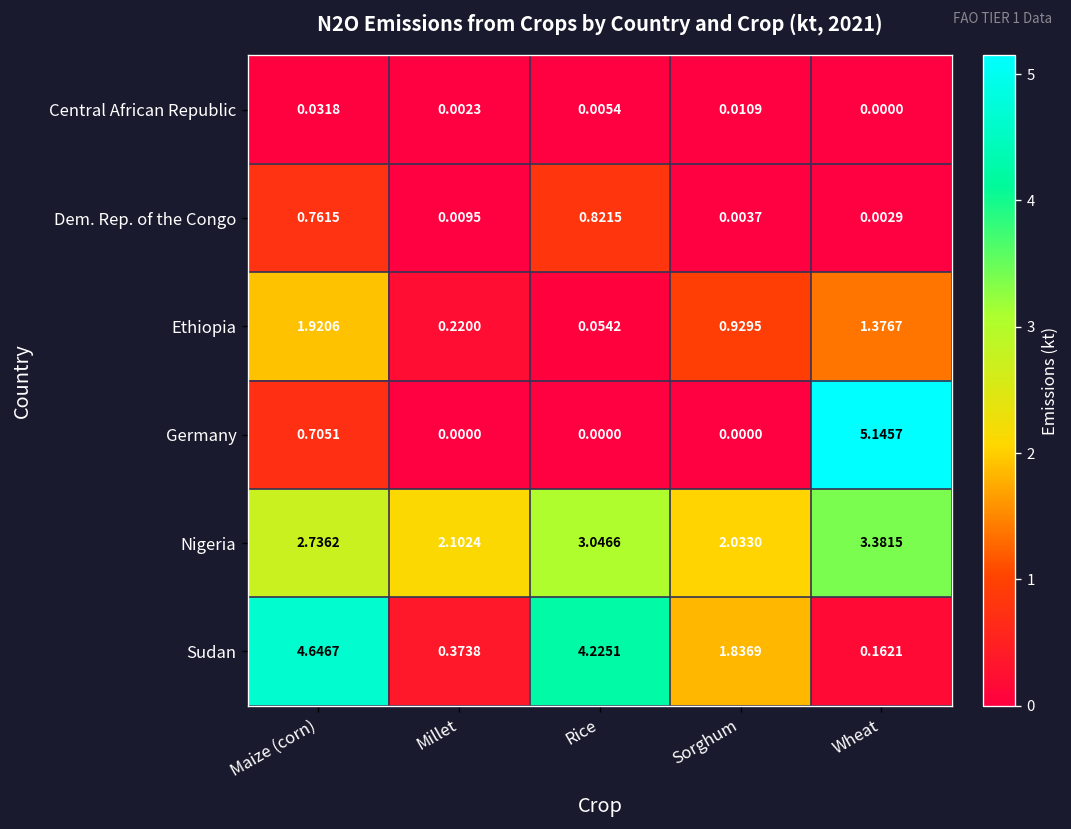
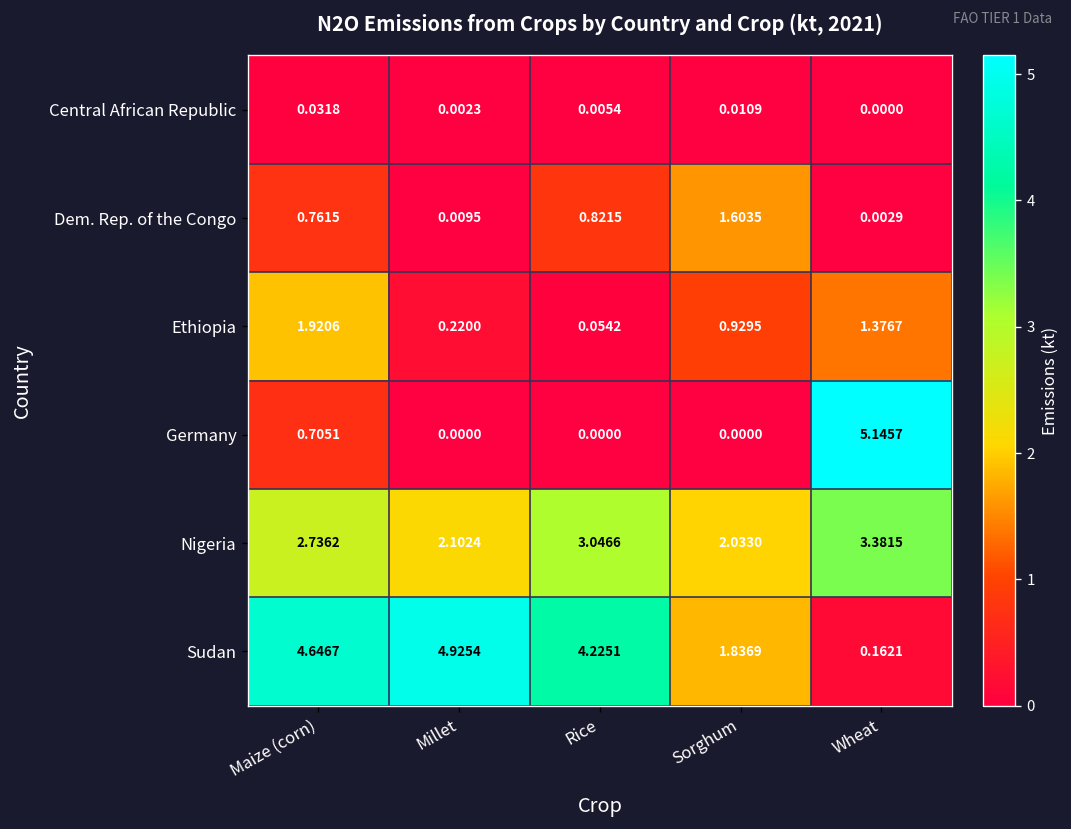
Dem. Rep. of the Congo, Sorghum: 0.0037 -> 1.6035
Sudan, Millet: 0.3738 -> 4.9254
